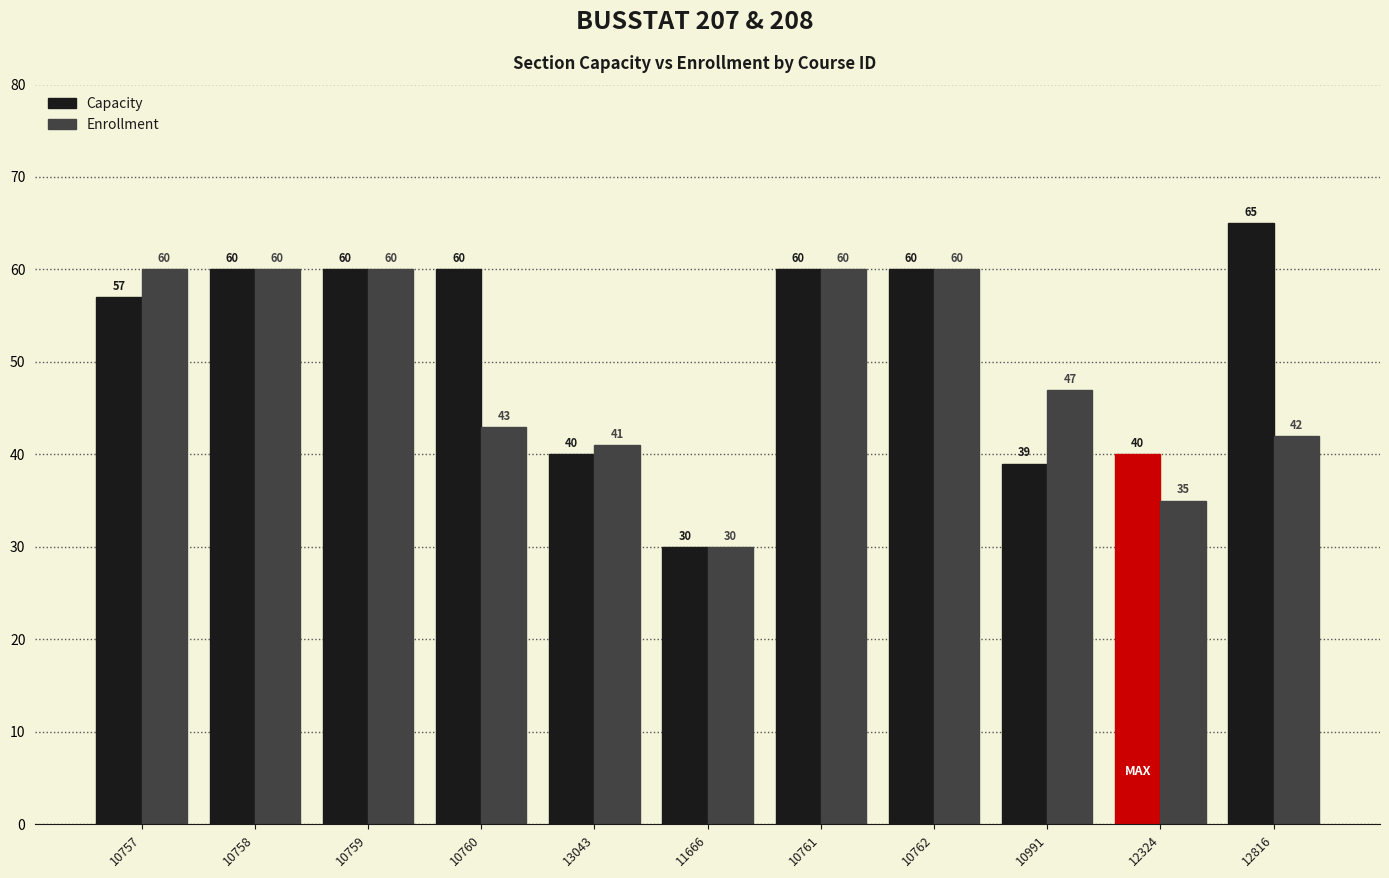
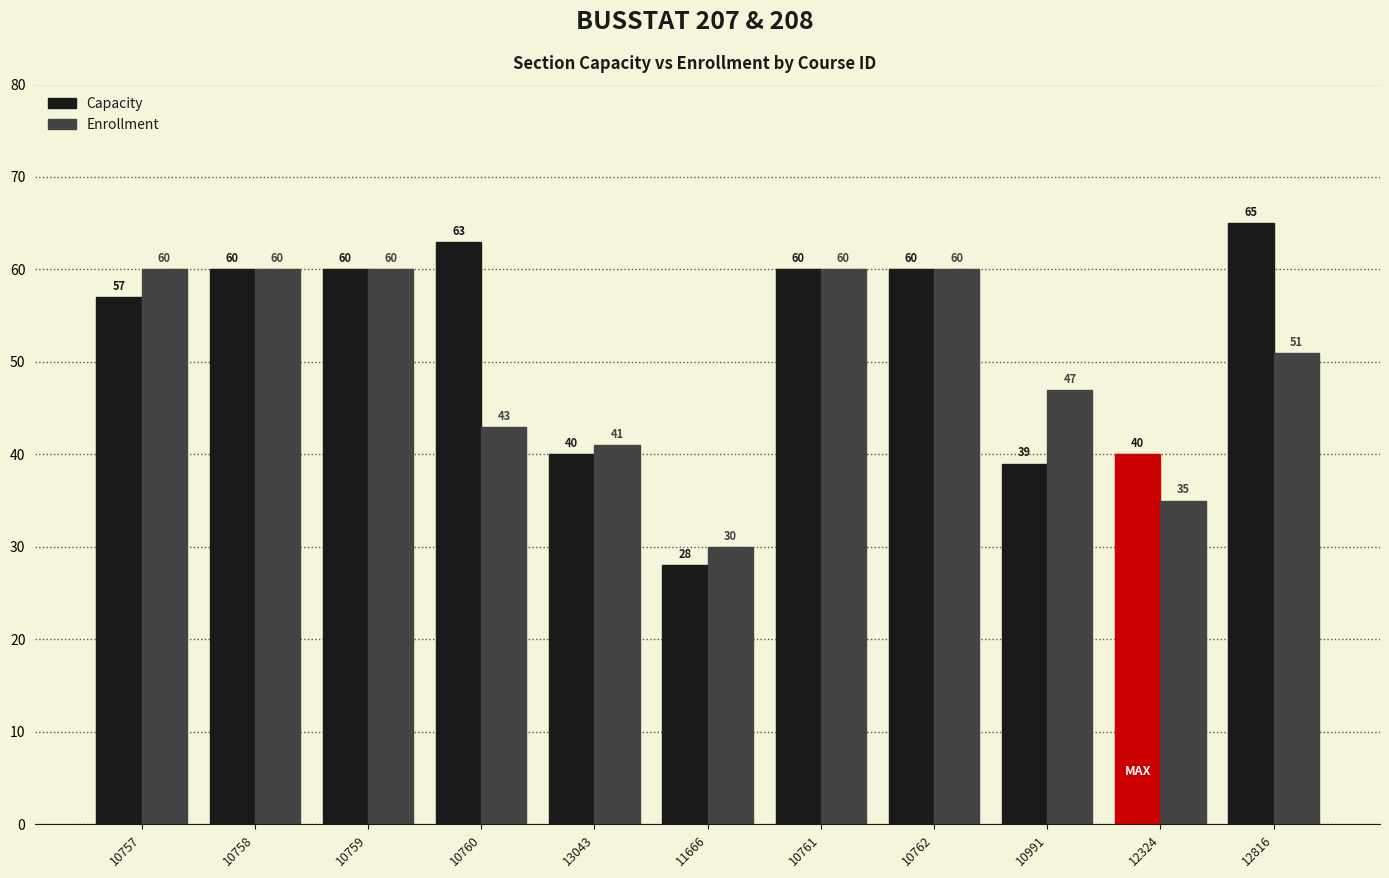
Capacity, 10760: 60 -> 63
Capacity, 11666: 30 -> 28
Enrollment, 12816: 42 -> 51
